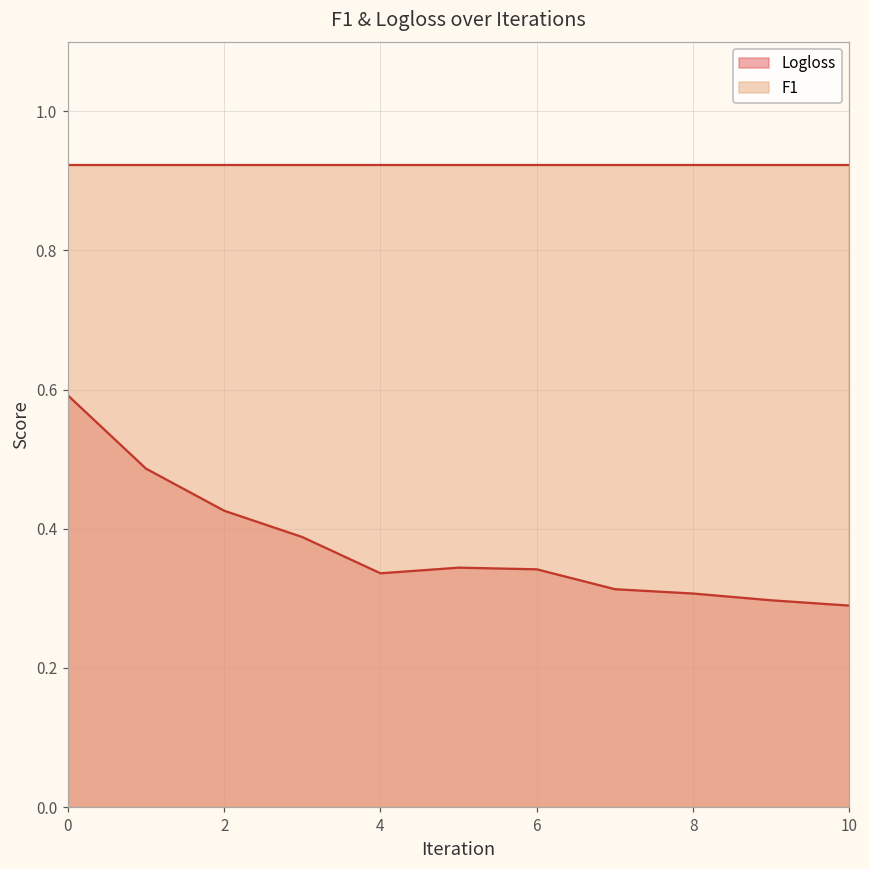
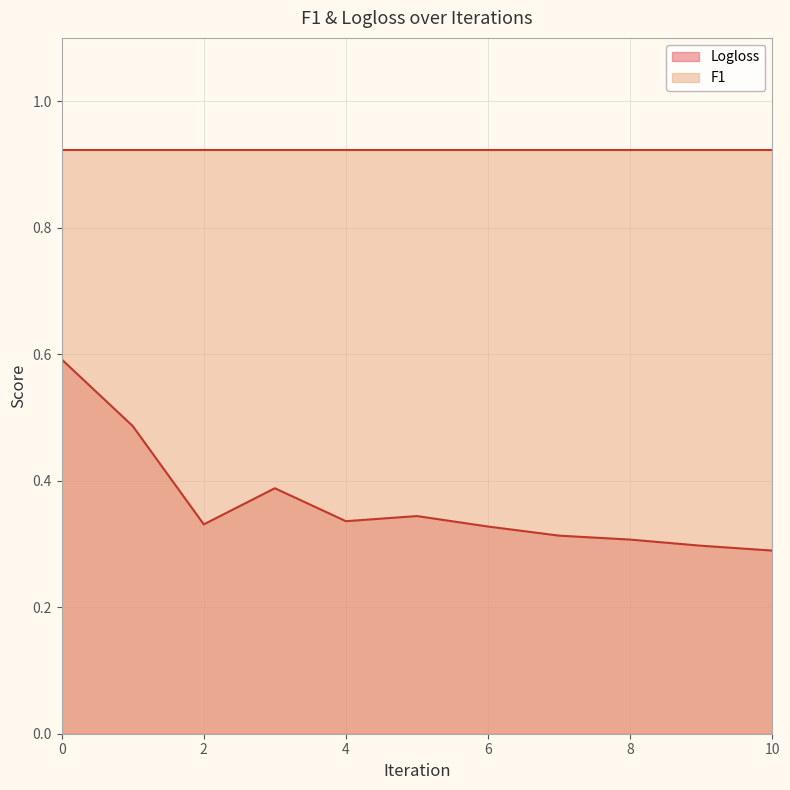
Logloss, 2: 0.43 -> 0.33
Logloss, 6: 0.34 -> 0.33
